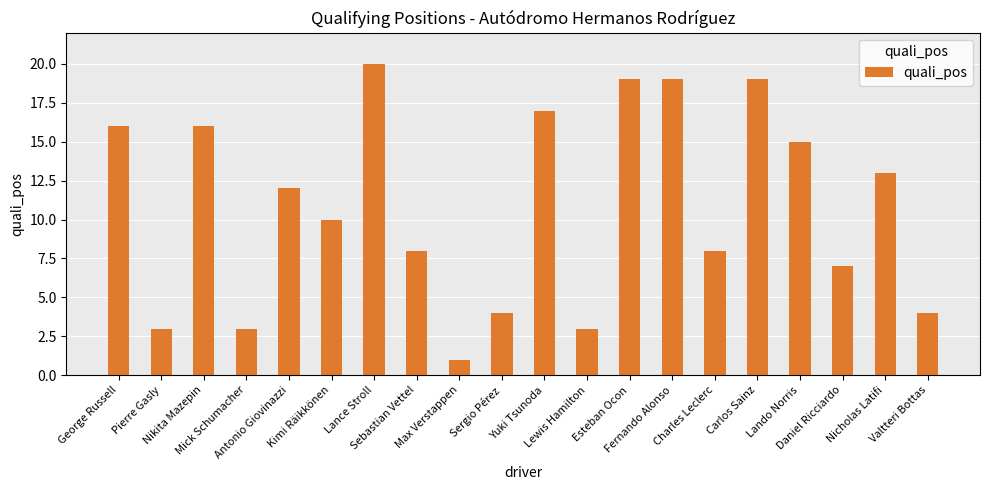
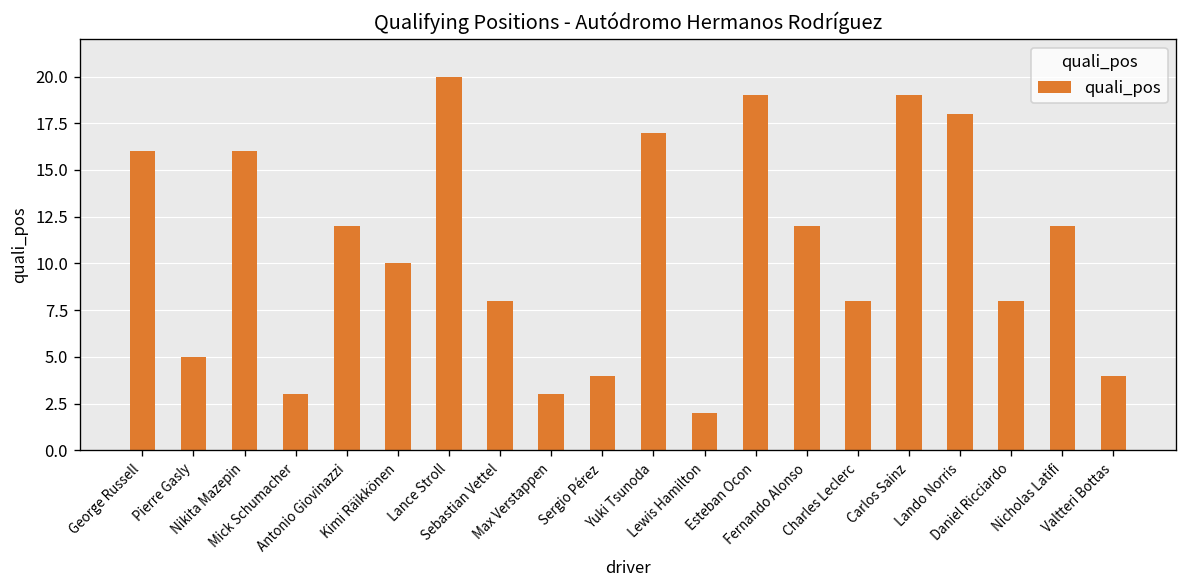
Pierre Gasly: 3 -> 5
Max Verstappen: 1 -> 3
Lewis Hamilton: 3 -> 2
Fernando Alonso: 19 -> 12
Lando Norris: 15 -> 18
Daniel Ricciardo: 7 -> 8
Nicholas Latifi: 13 -> 12
